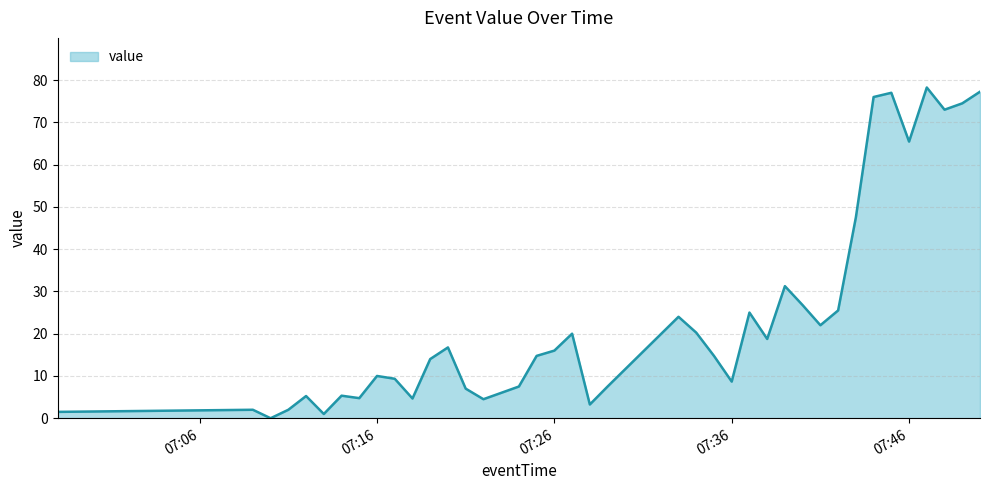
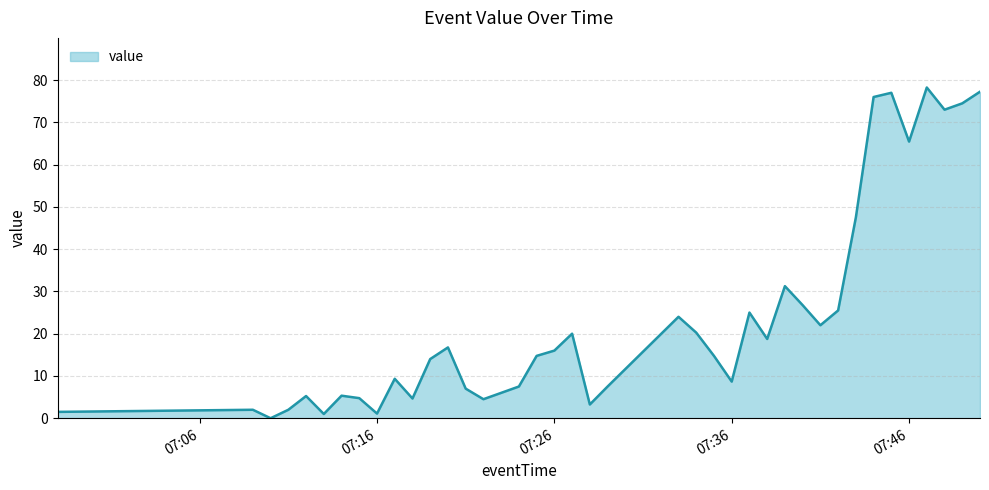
07:16: 10 -> 1
